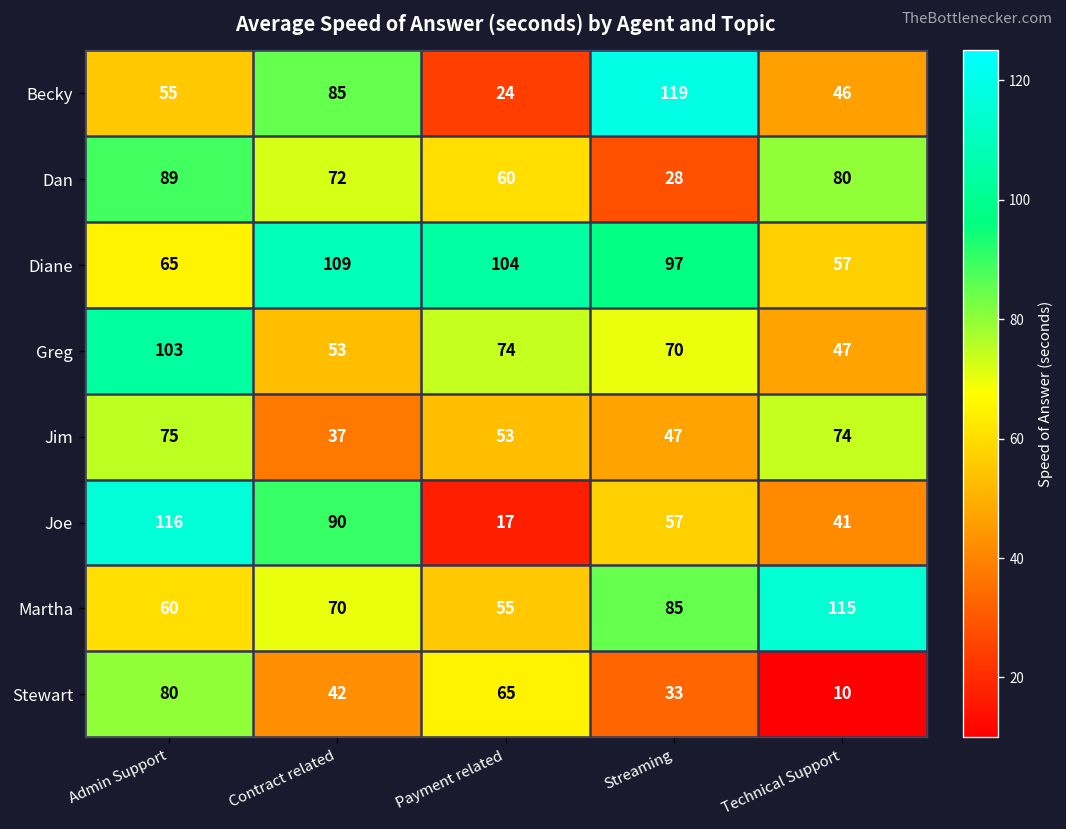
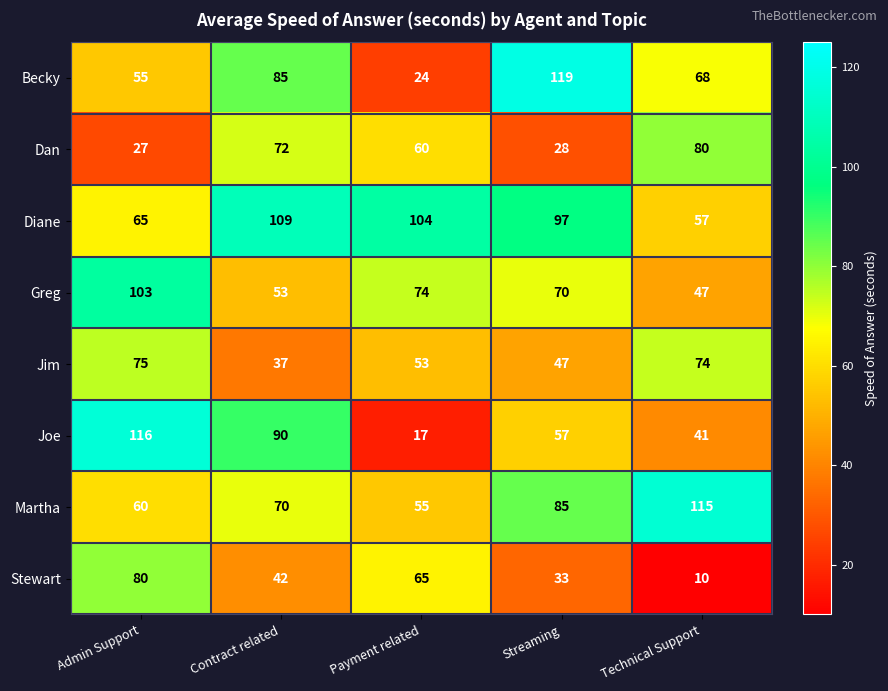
Becky, Technical Support: 46 -> 68
Dan, Admin Support: 89 -> 27
